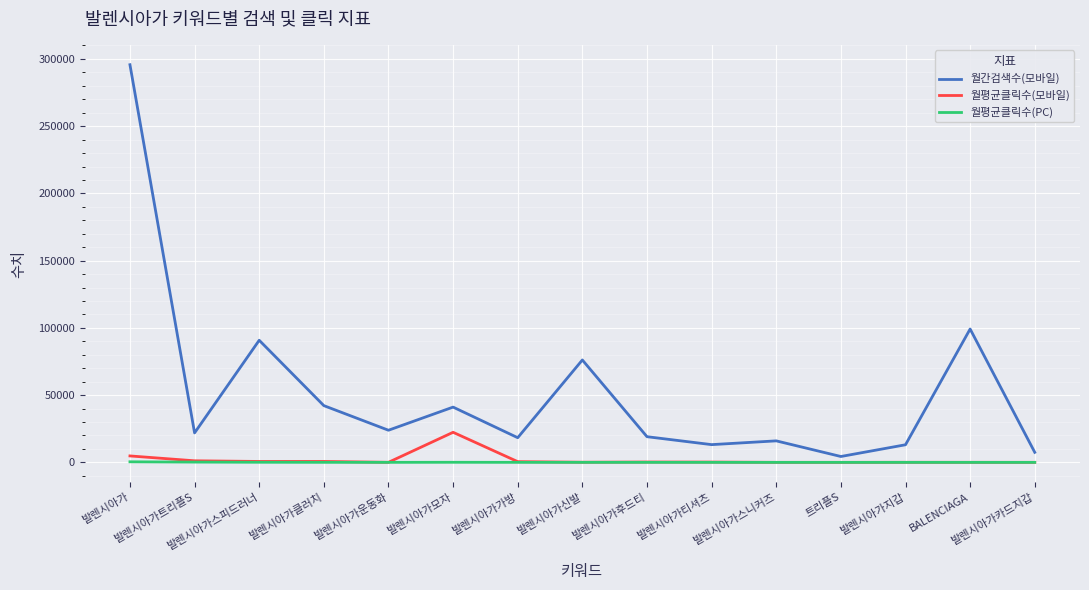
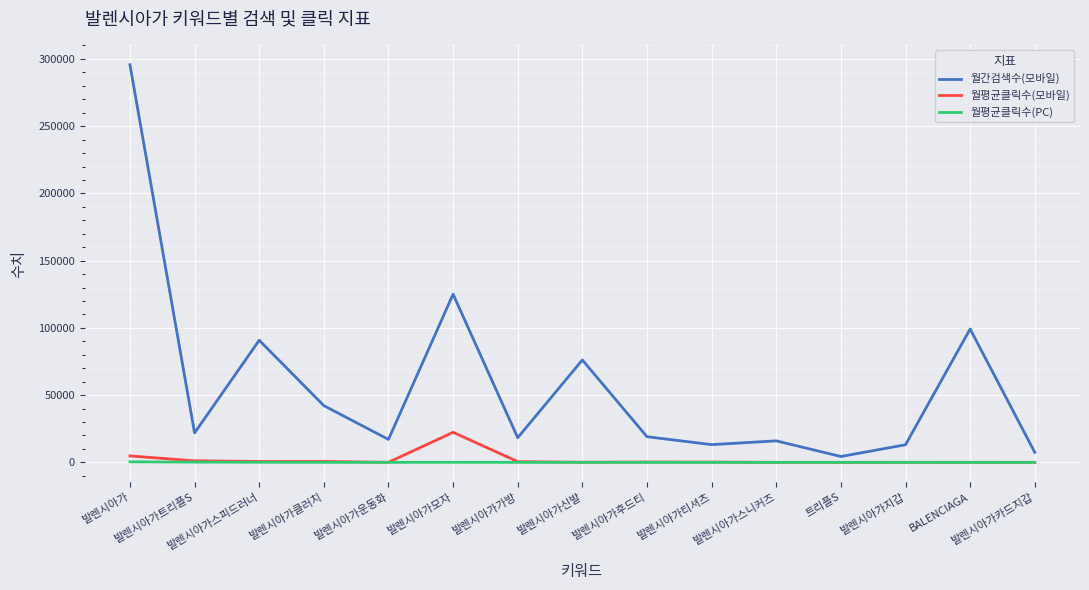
월간검색수(모바일), 발렌시아가운동화: 24000 -> 17000
월간검색수(모바일), 발렌시아가모자: 41000 -> 125000
